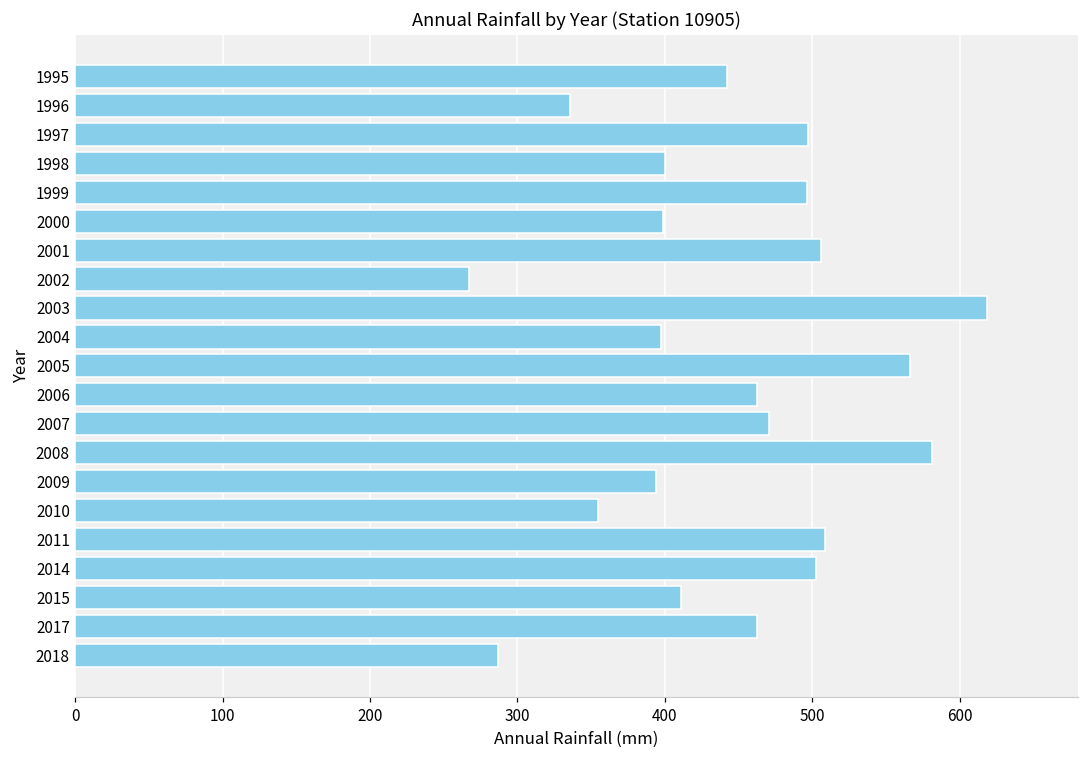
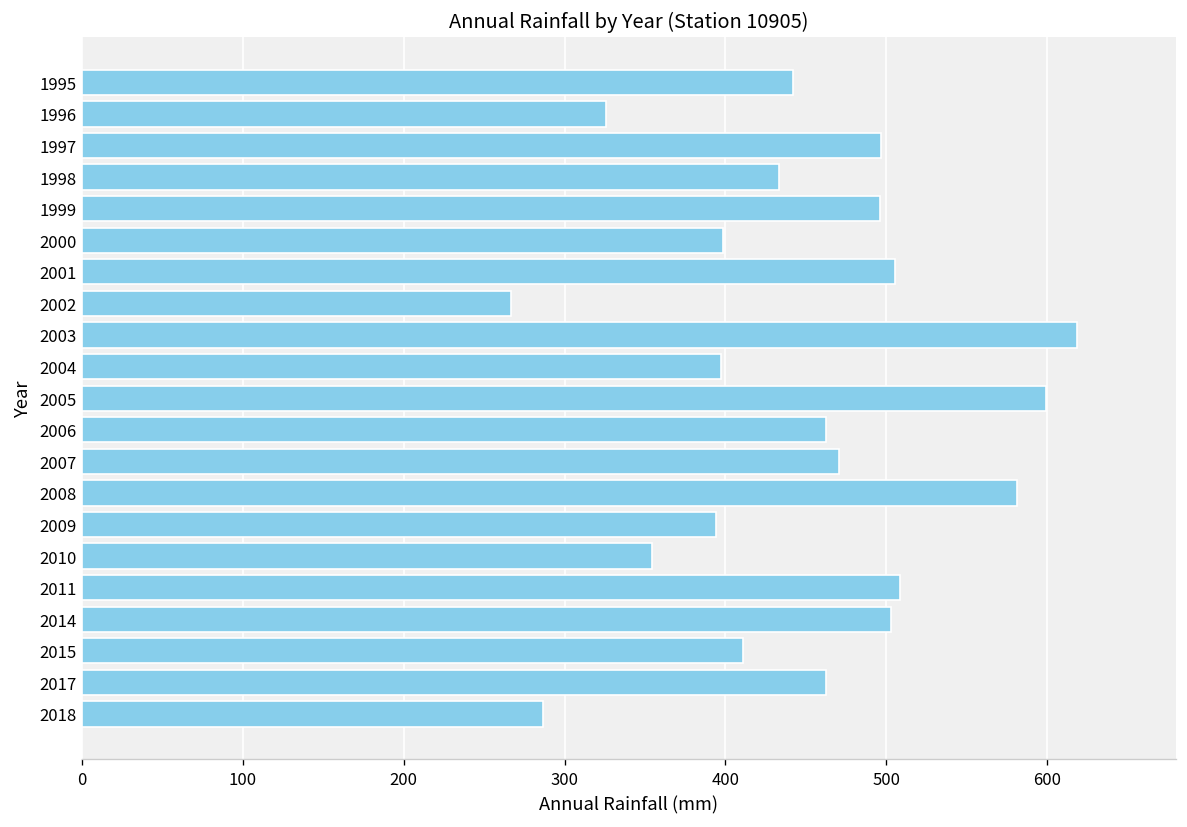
1996: 336 -> 326
1998: 400 -> 434
2005: 567 -> 600
